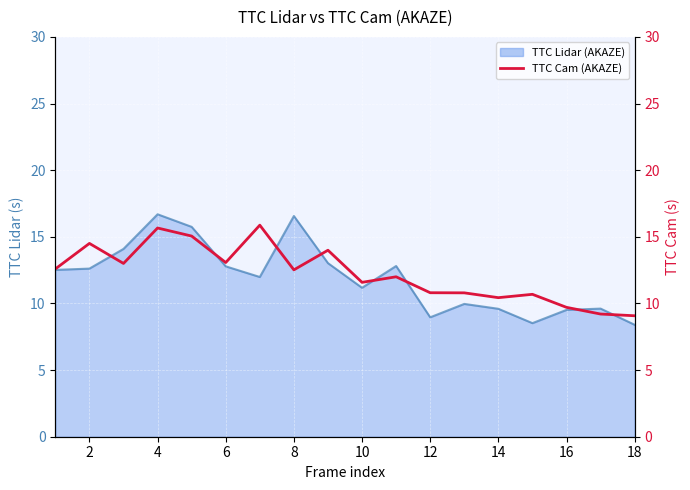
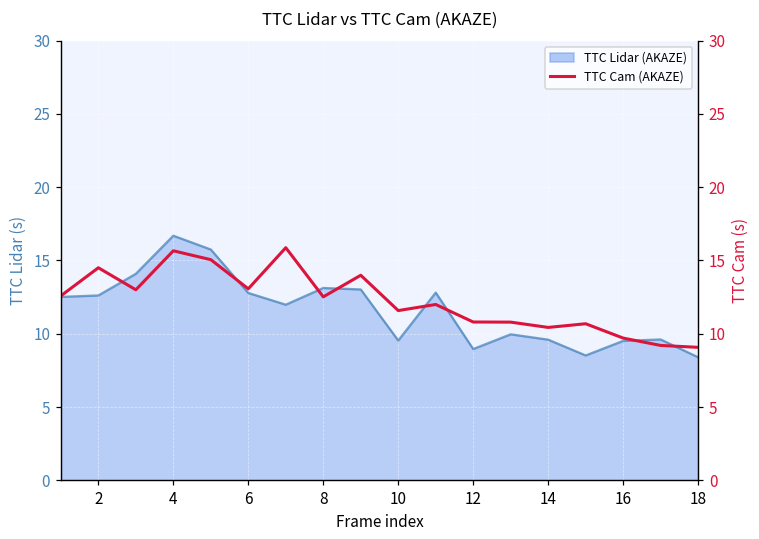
TTC Lidar (AKAZE), 8: 16.6 -> 13.1
TTC Lidar (AKAZE), 10: 11.2 -> 9.5
